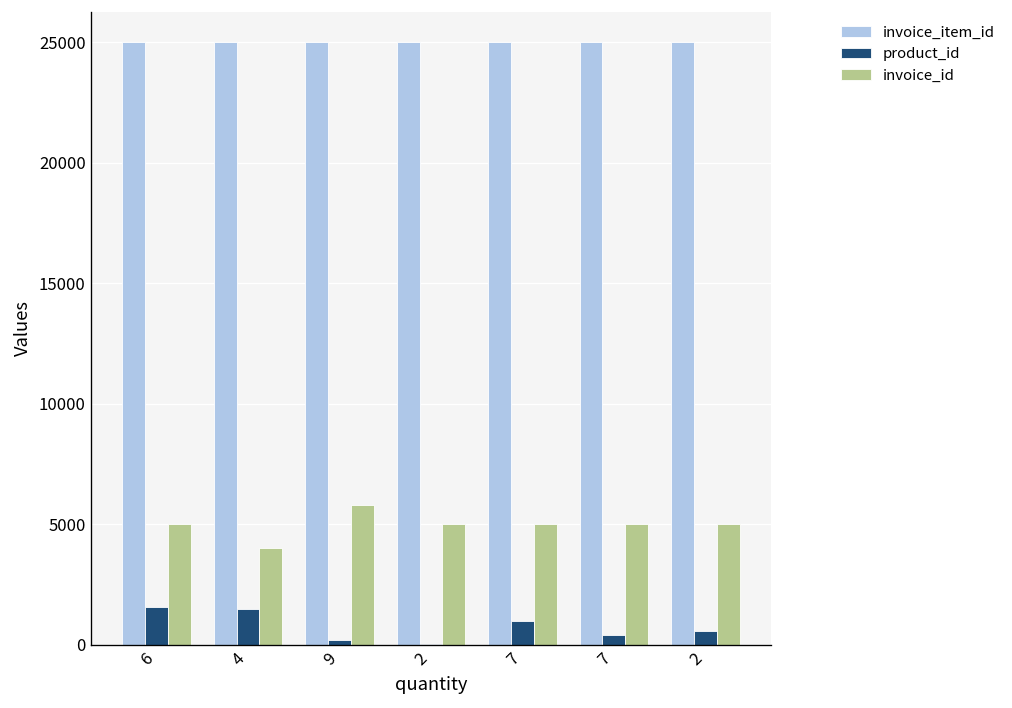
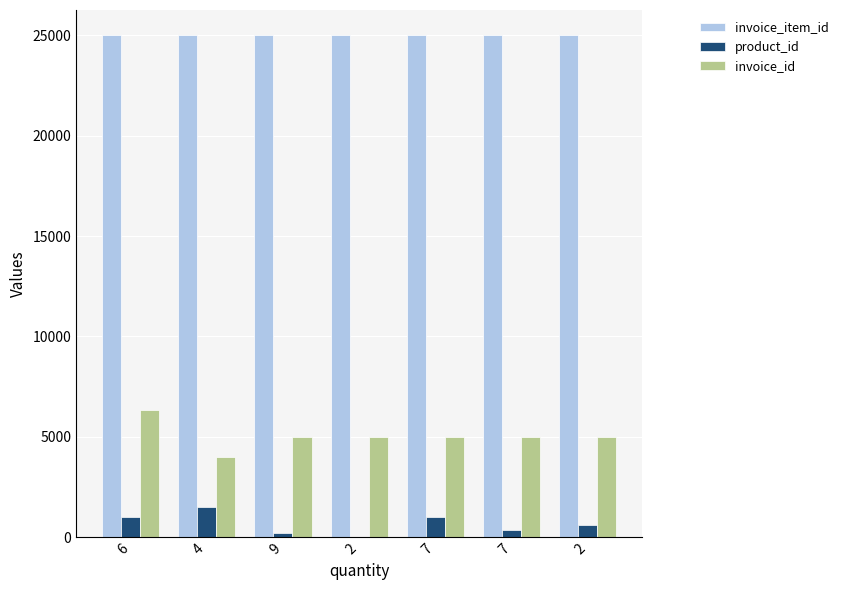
product_id, 6: 1600 -> 1000
invoice_id, 6: 5000 -> 6300
invoice_id, 9: 5800 -> 5000
